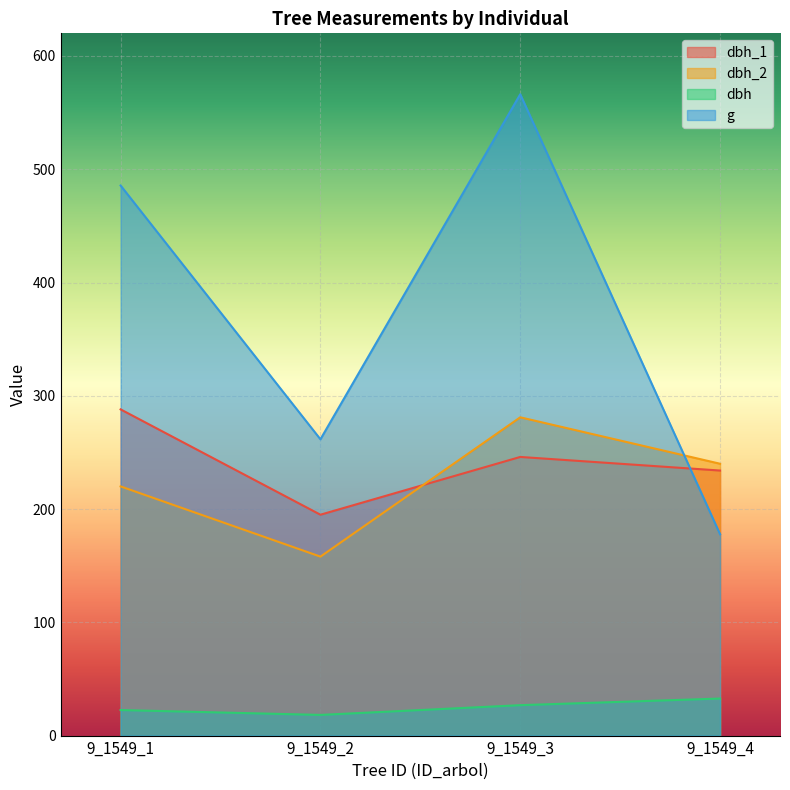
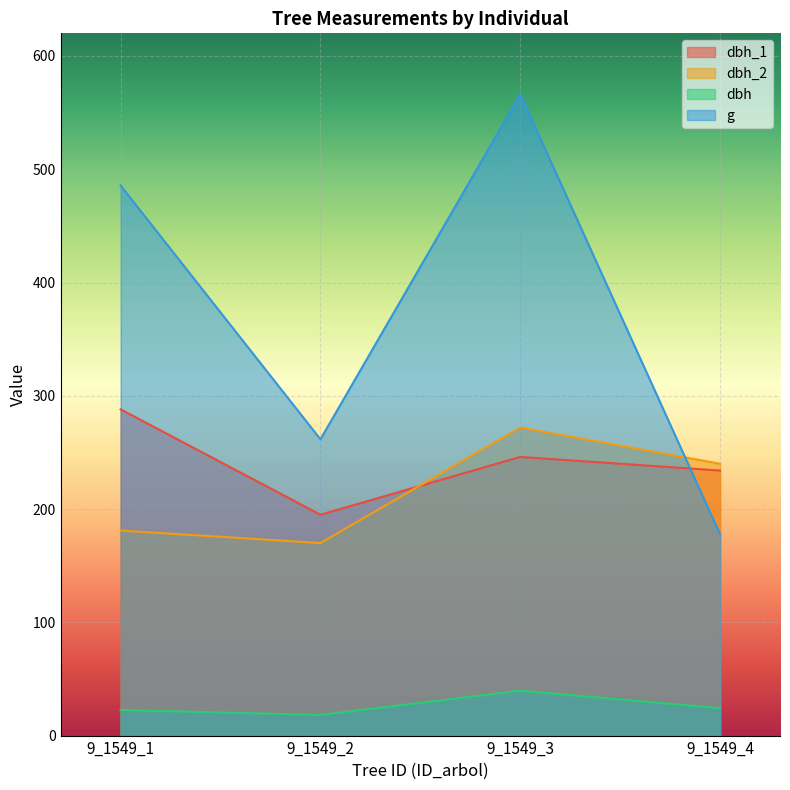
dbh_2, 9_1549_1: 220 -> 181
dbh_2, 9_1549_2: 158 -> 170
dbh_2, 9_1549_3: 281 -> 272
dbh, 9_1549_3: 27 -> 40
dbh, 9_1549_4: 33 -> 24
